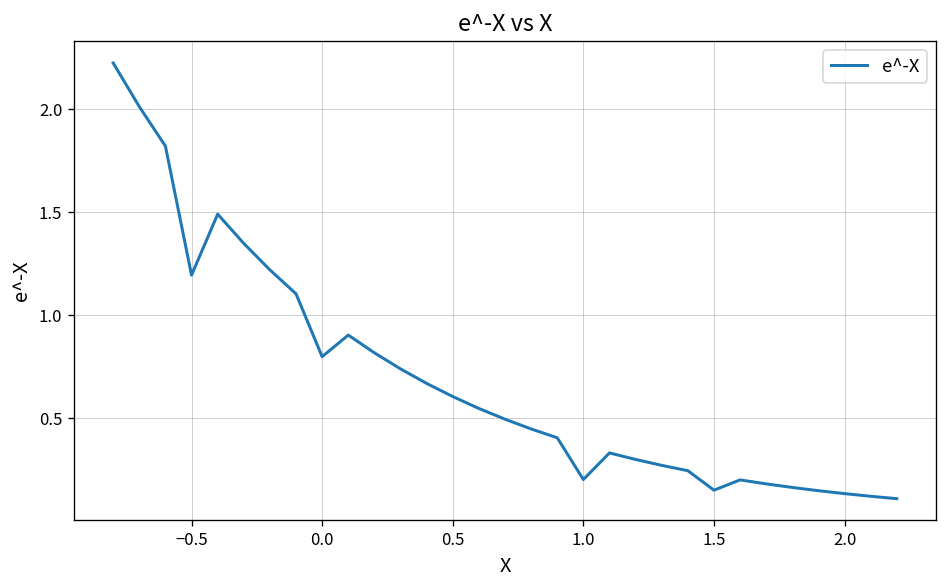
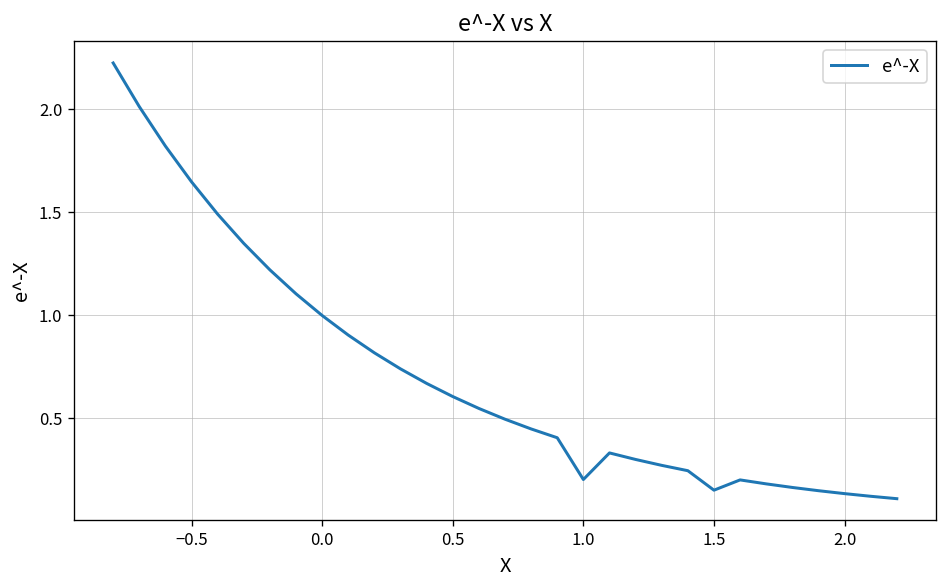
−0.5: 1.20 -> 1.65
0.0: 0.8 -> 1.0
